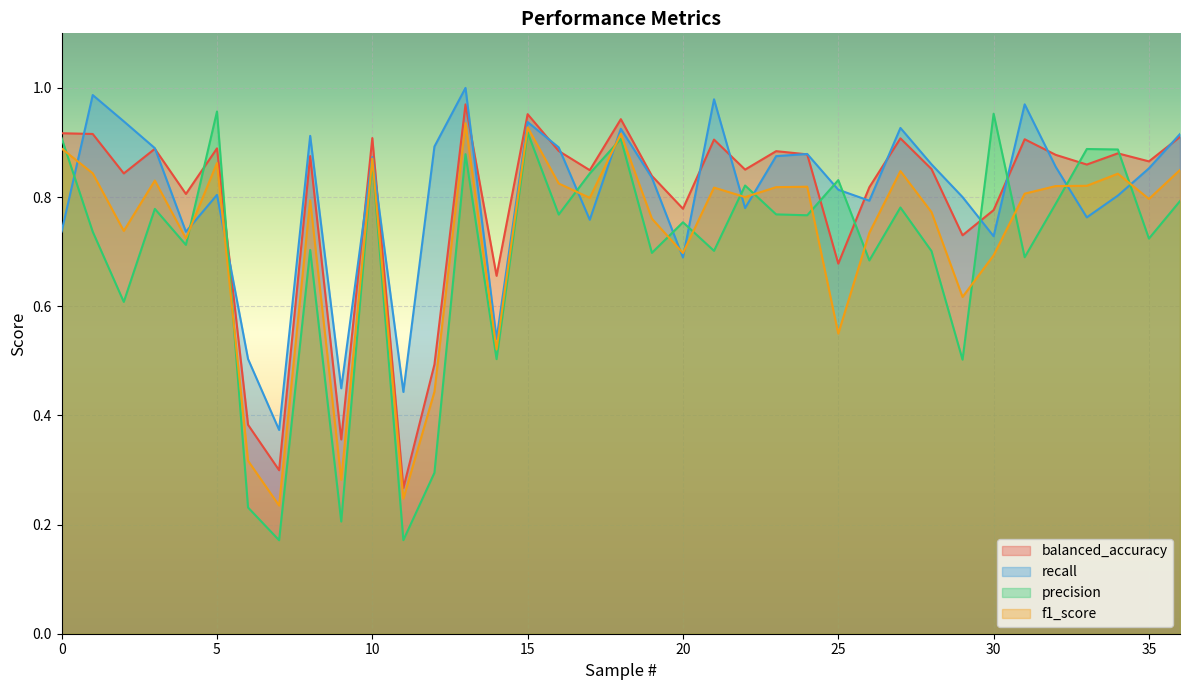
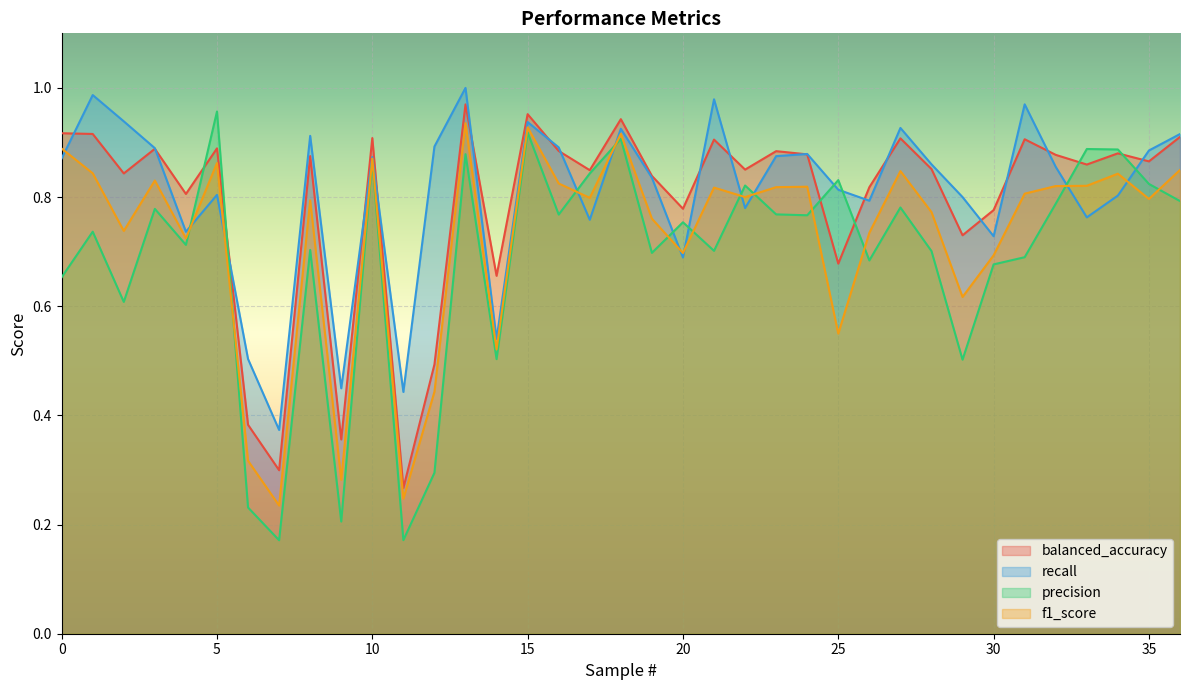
recall, 0: 0.74 -> 0.87
precision, 0: 0.91 -> 0.65
precision, 30: 0.95 -> 0.68
recall, 35: 0.85 -> 0.89
precision, 35: 0.72 -> 0.82
